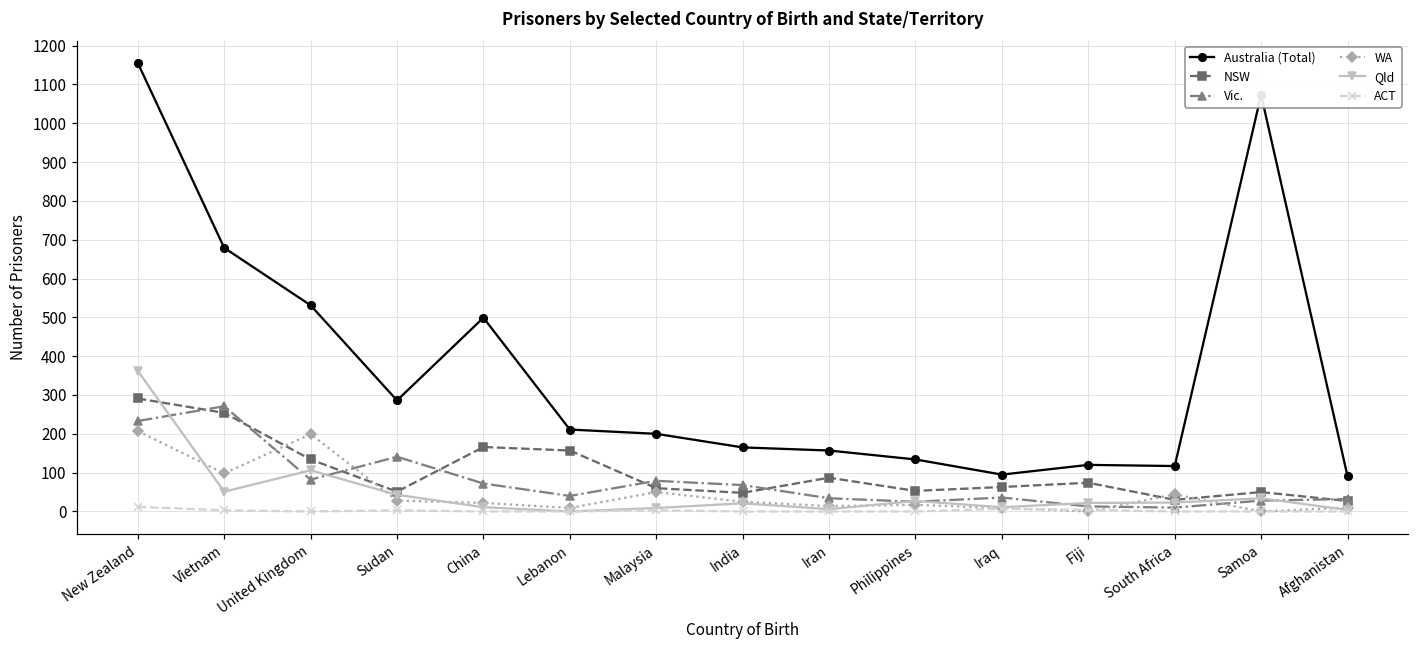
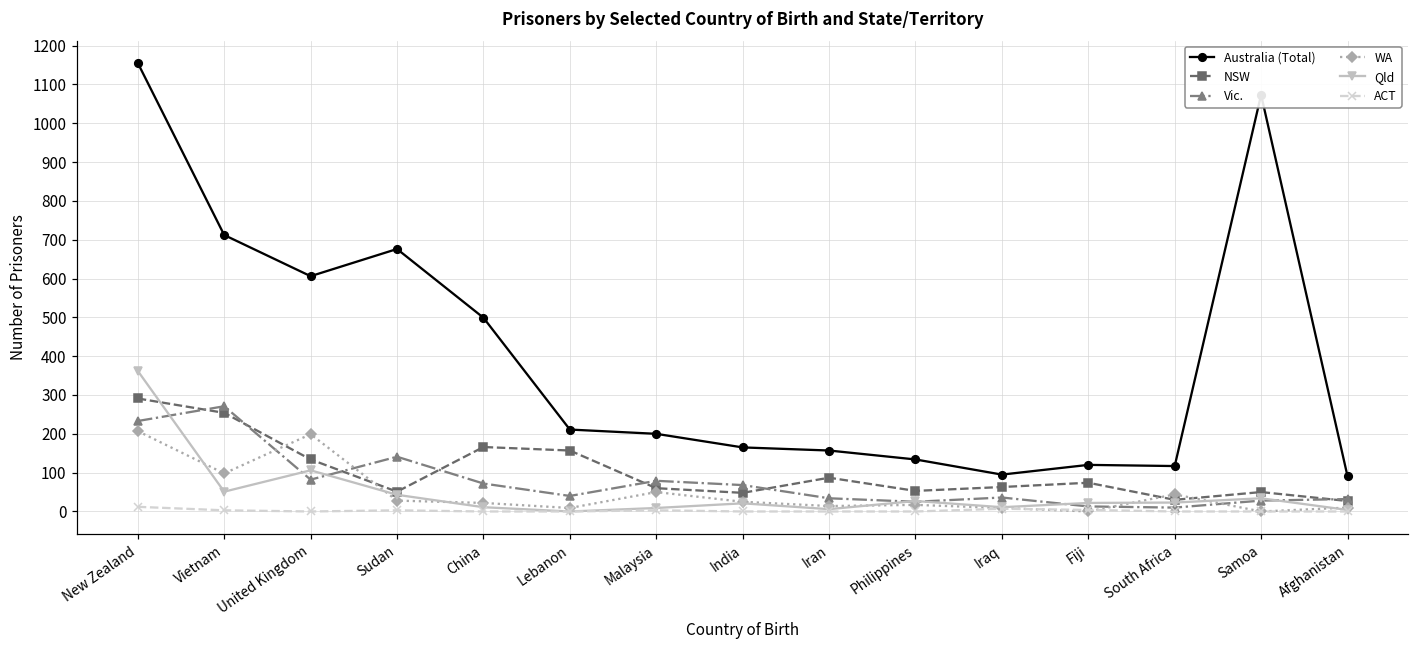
Australia (Total), Vietnam: 680 -> 710
Australia (Total), United Kingdom: 530 -> 610
Australia (Total), Sudan: 290 -> 680
